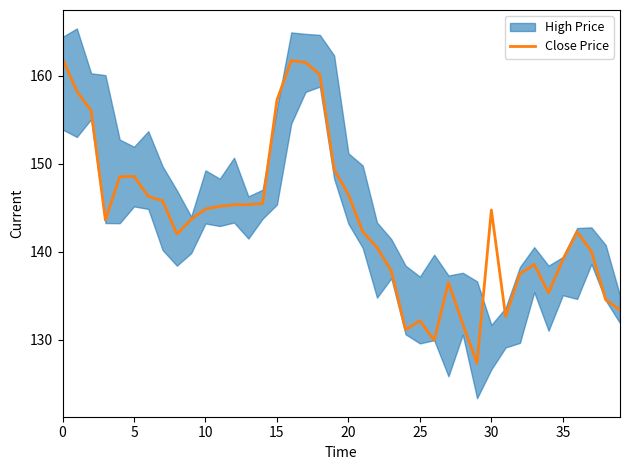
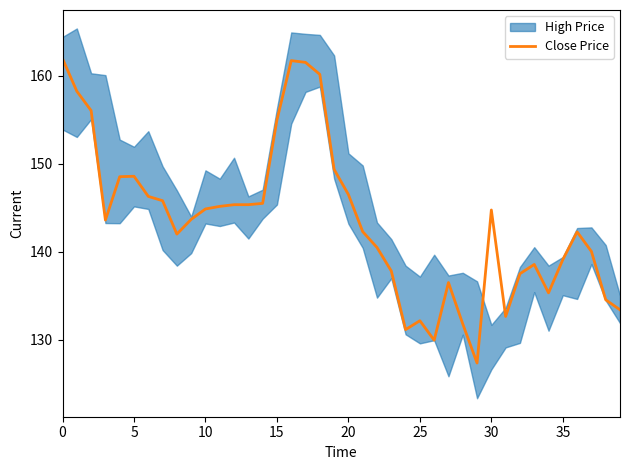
Close Price, 15: 157 -> 155
